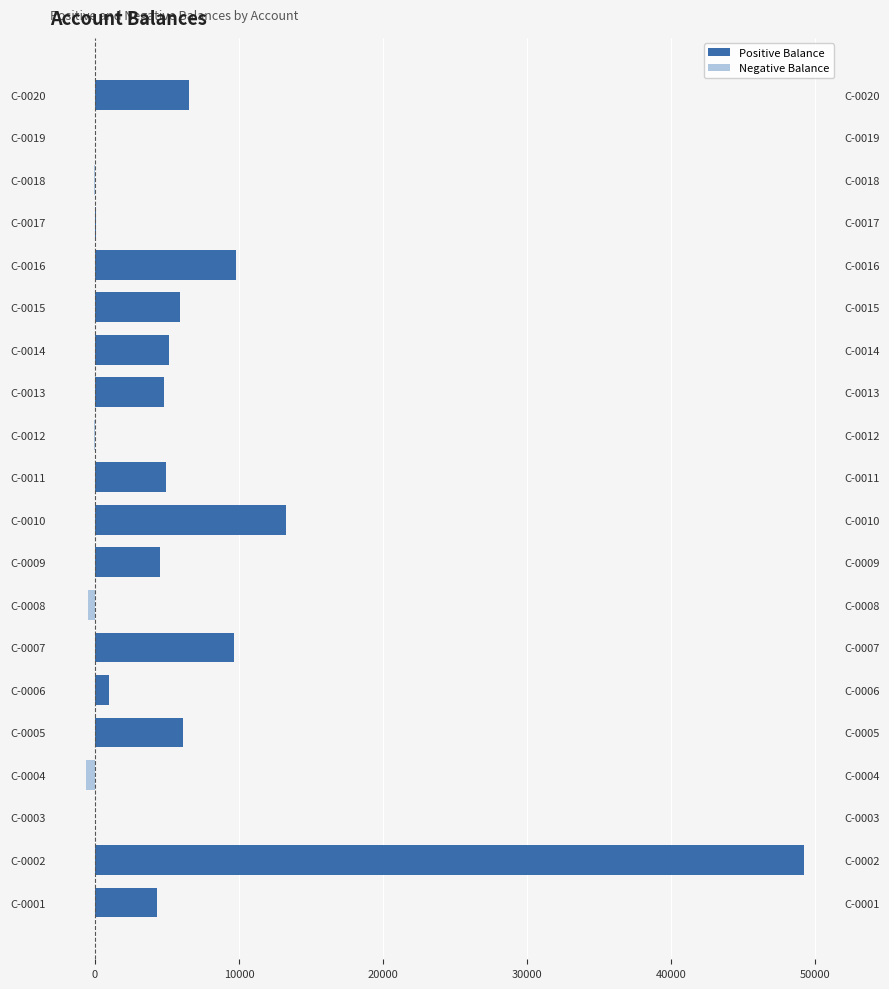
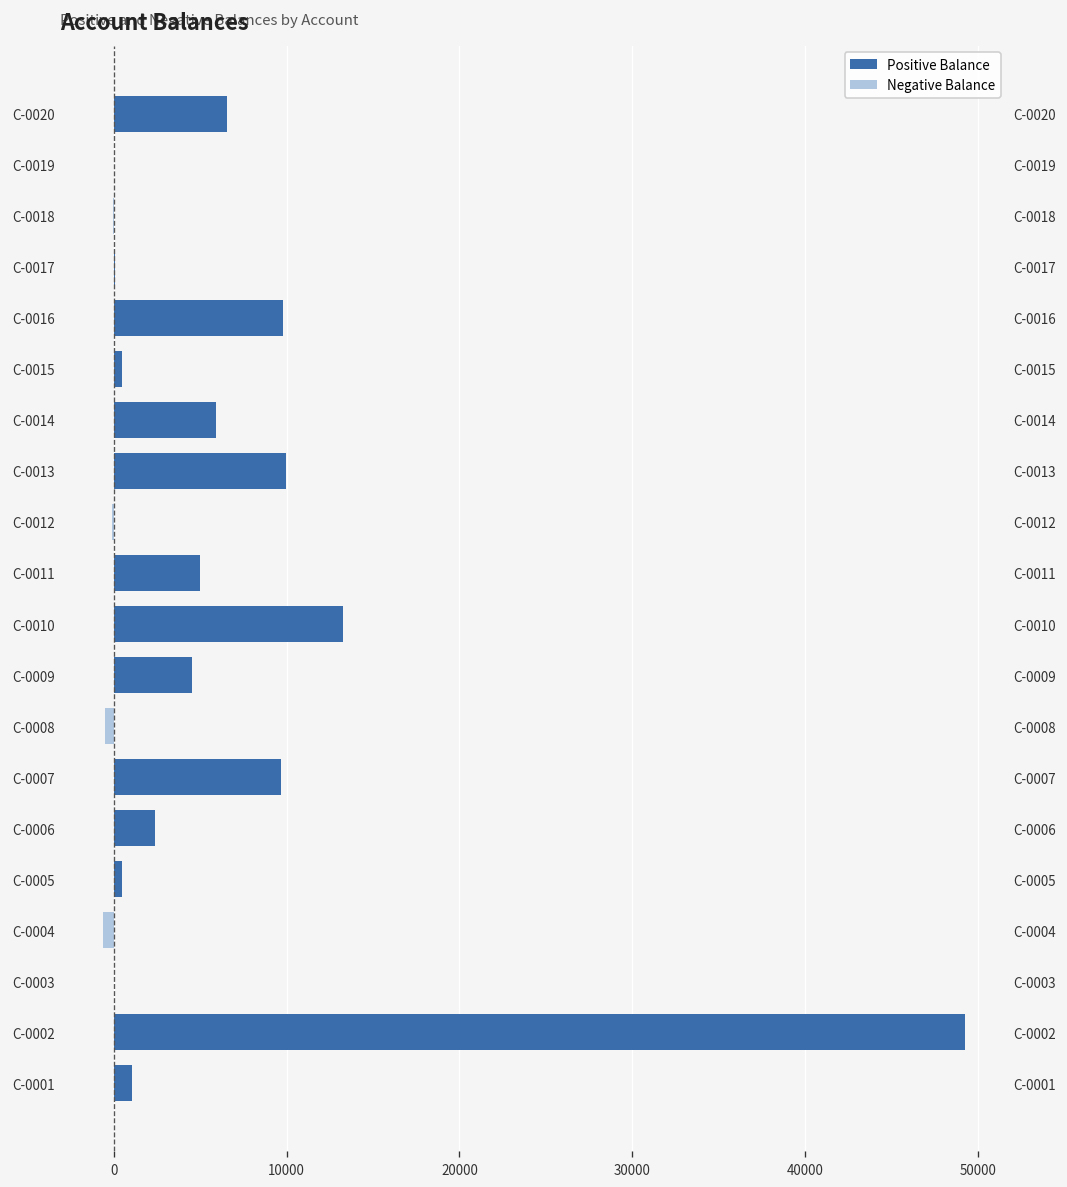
Positive Balance, C-0015: 5900 -> 500
Positive Balance, C-0014: 5100 -> 5900
Positive Balance, C-0013: 4800 -> 10000
Positive Balance, C-0006: 900 -> 2400
Positive Balance, C-0005: 6100 -> 500
Positive Balance, C-0001: 4300 -> 1000
